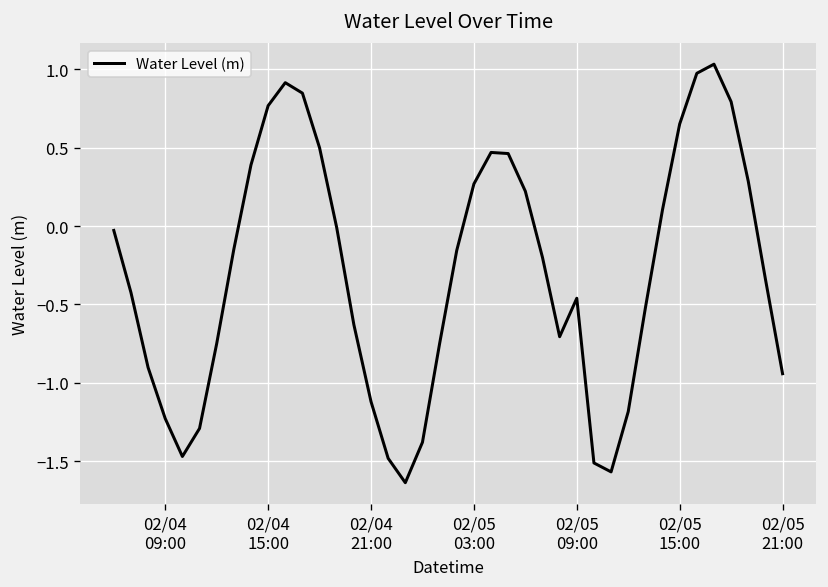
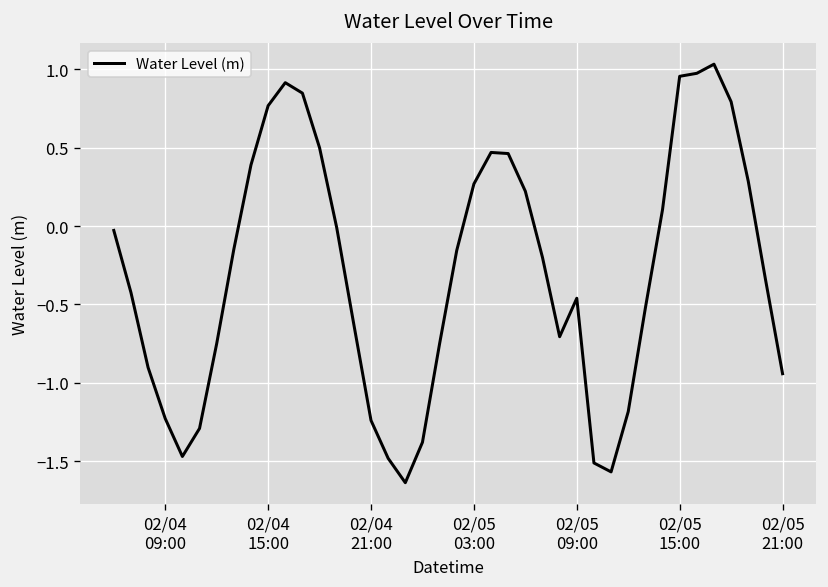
02/04 21:00: -1.12 -> -1.24
02/05 15:00: 0.65 -> 0.96
